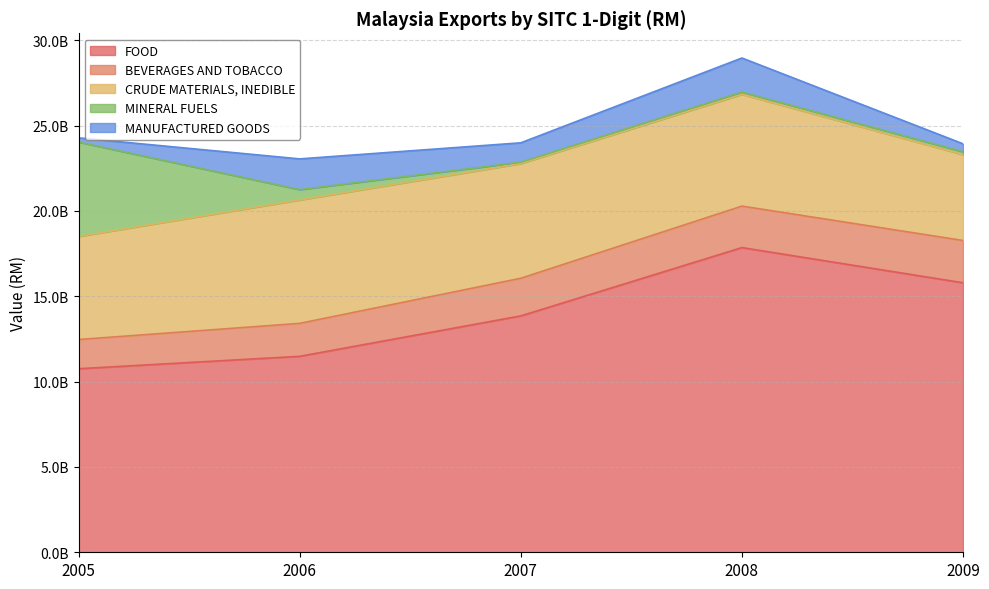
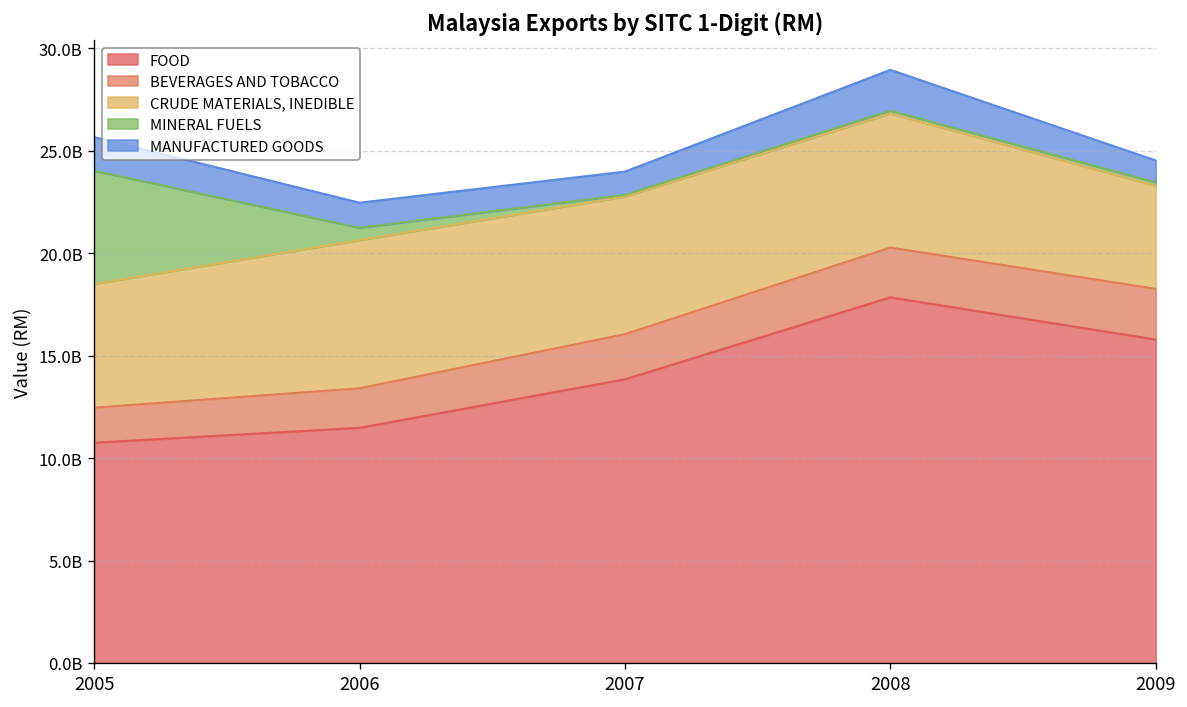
MANUFACTURED GOODS, 2005: 200000000 -> 1600000000
MANUFACTURED GOODS, 2006: 1800000000 -> 1200000000
MANUFACTURED GOODS, 2009: 500000000 -> 1100000000
